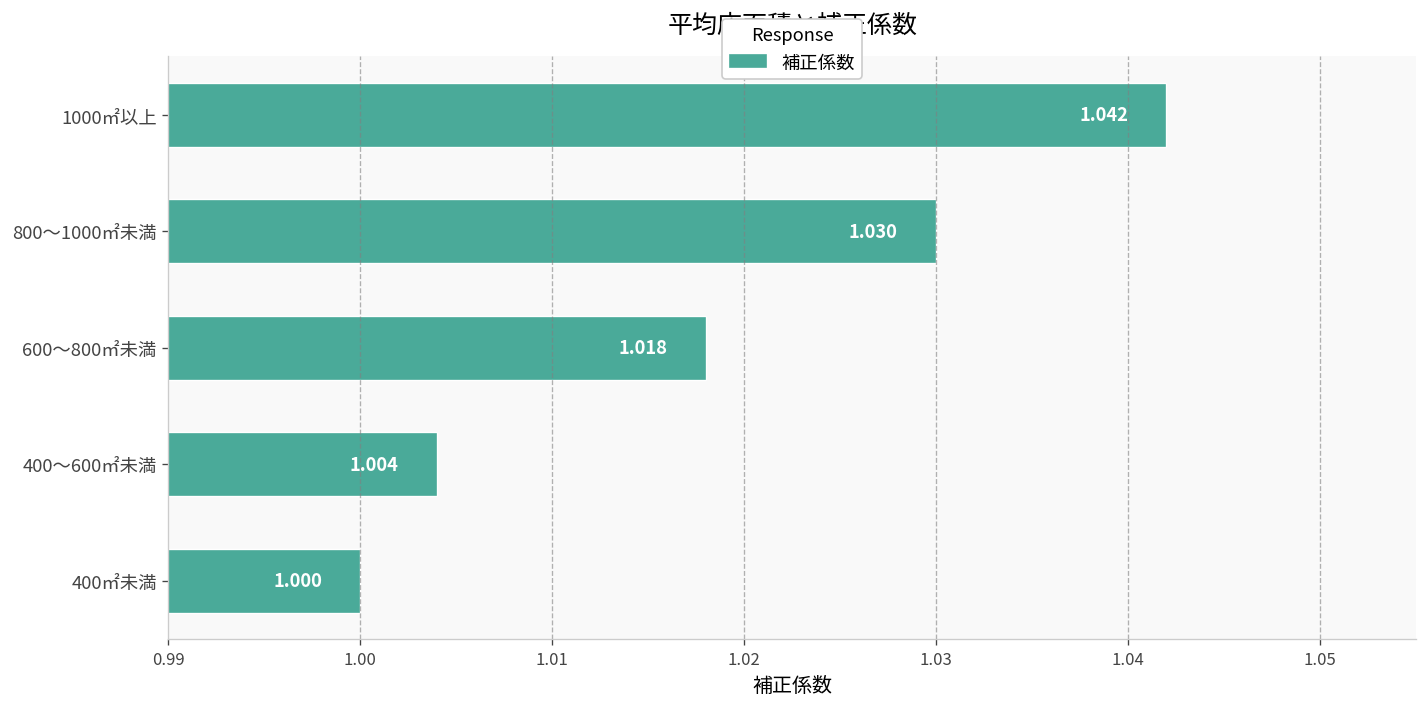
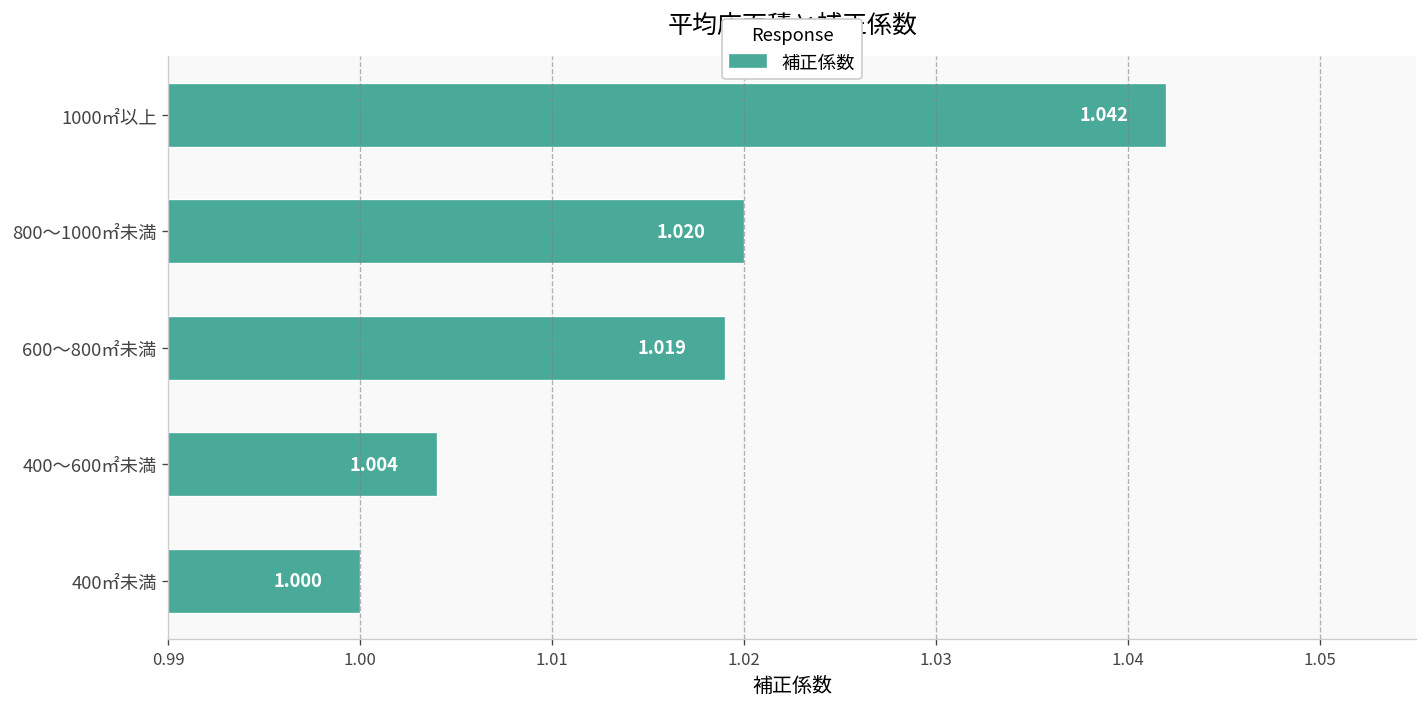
800～1000㎡未満: 1.030 -> 1.020
600～800㎡未満: 1.018 -> 1.019
